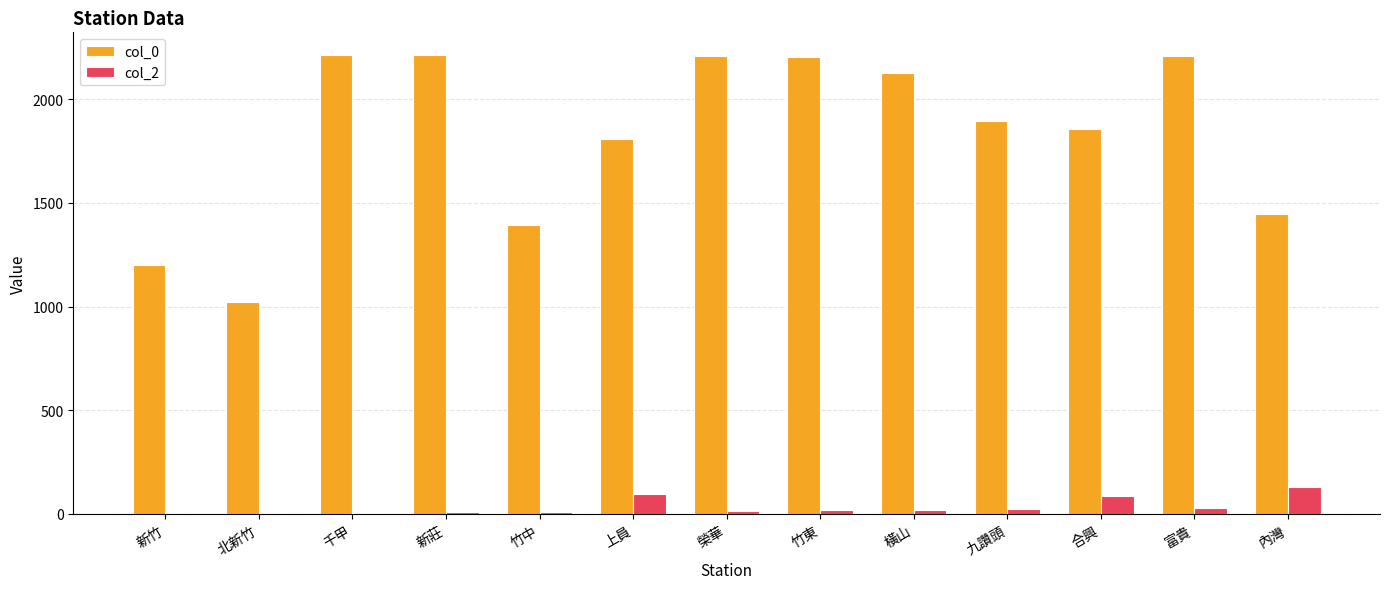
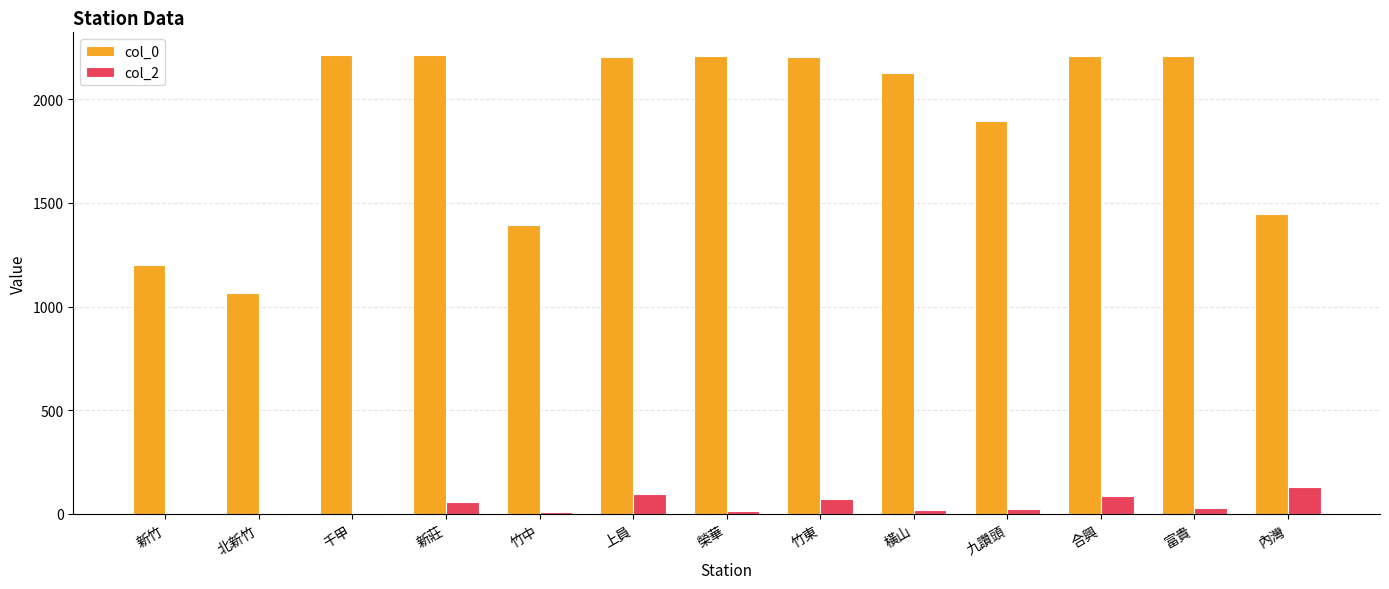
col_0, 北新竹: 1020 -> 1060
col_2, 新莊: 10 -> 60
col_0, 上員: 1810 -> 2200
col_2, 竹東: 20 -> 70
col_0, 合興: 1860 -> 2210
